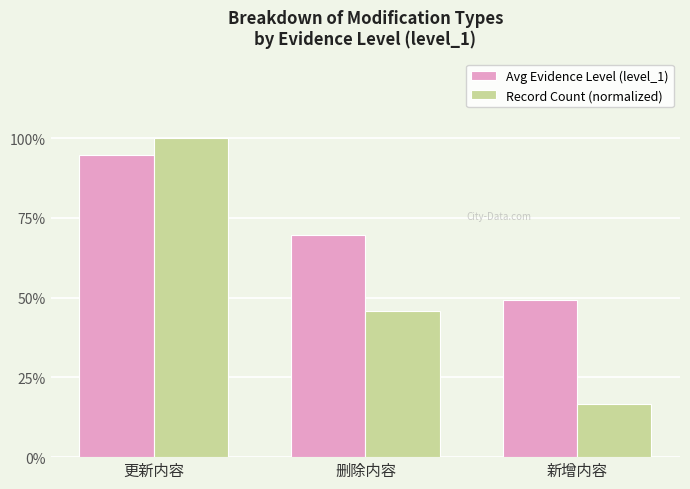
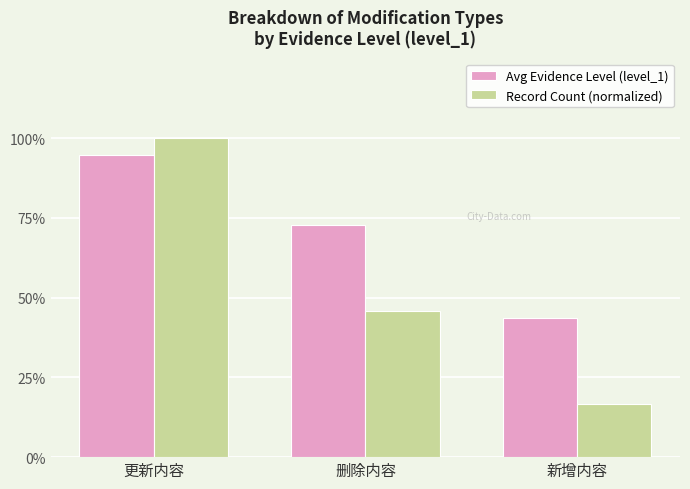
Avg Evidence Level (level_1), 删除内容: 70% -> 73%
Avg Evidence Level (level_1), 新增内容: 49% -> 44%
